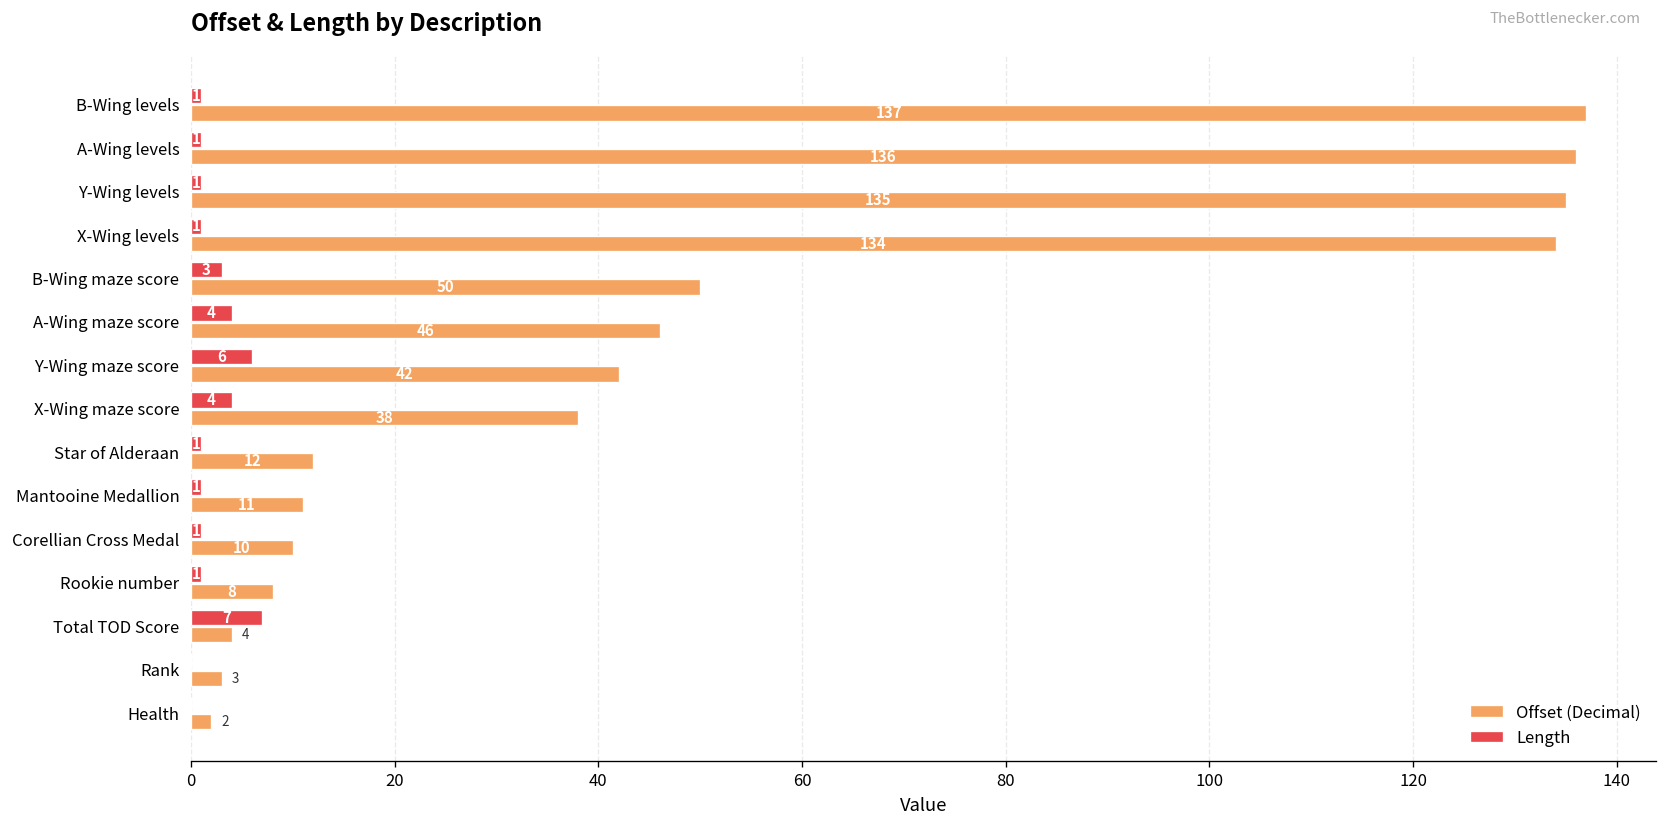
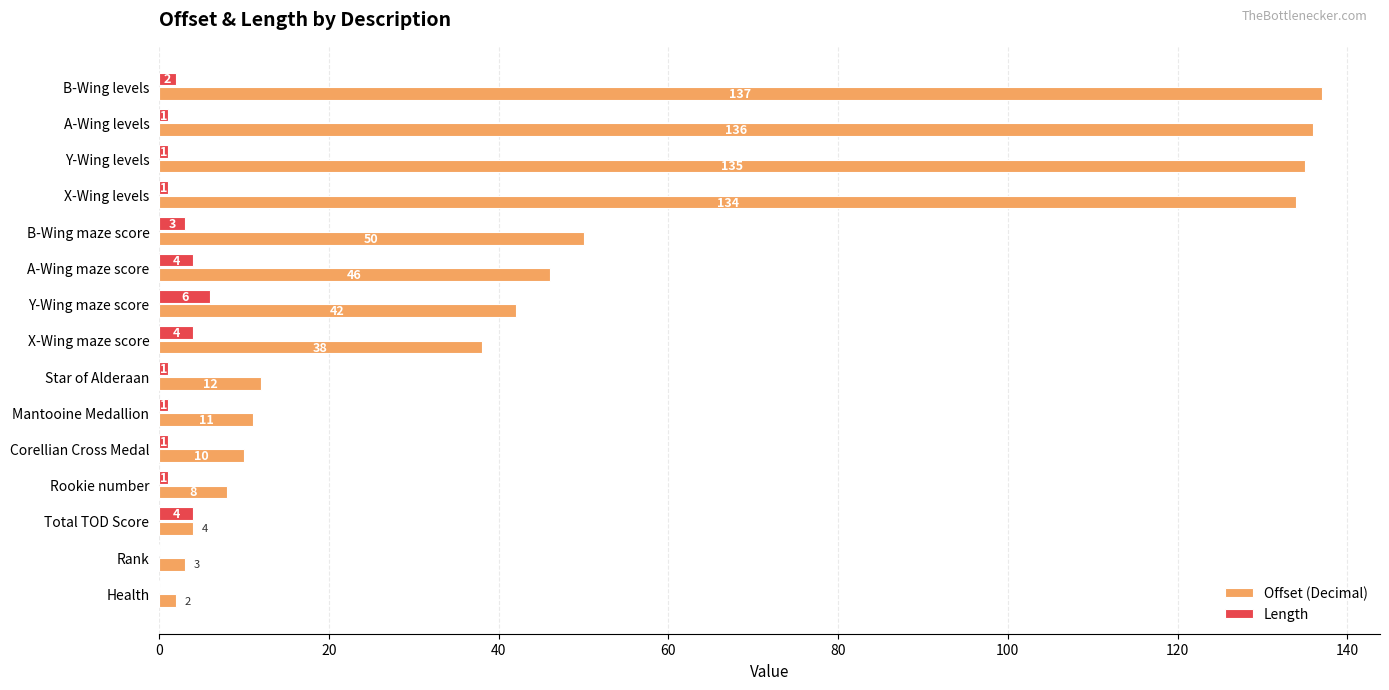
Length, B-Wing levels: 1 -> 2
Length, Total TOD Score: 7 -> 4
